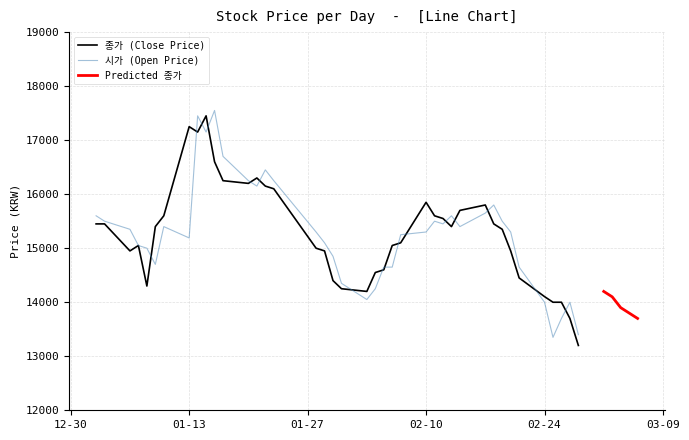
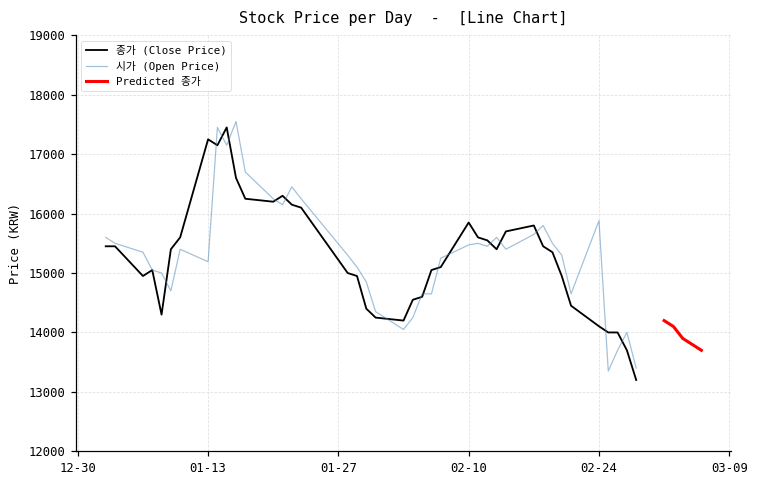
시가 (Open Price), 02-10: 15300 -> 15500
시가 (Open Price), 02-24: 14000 -> 15900
